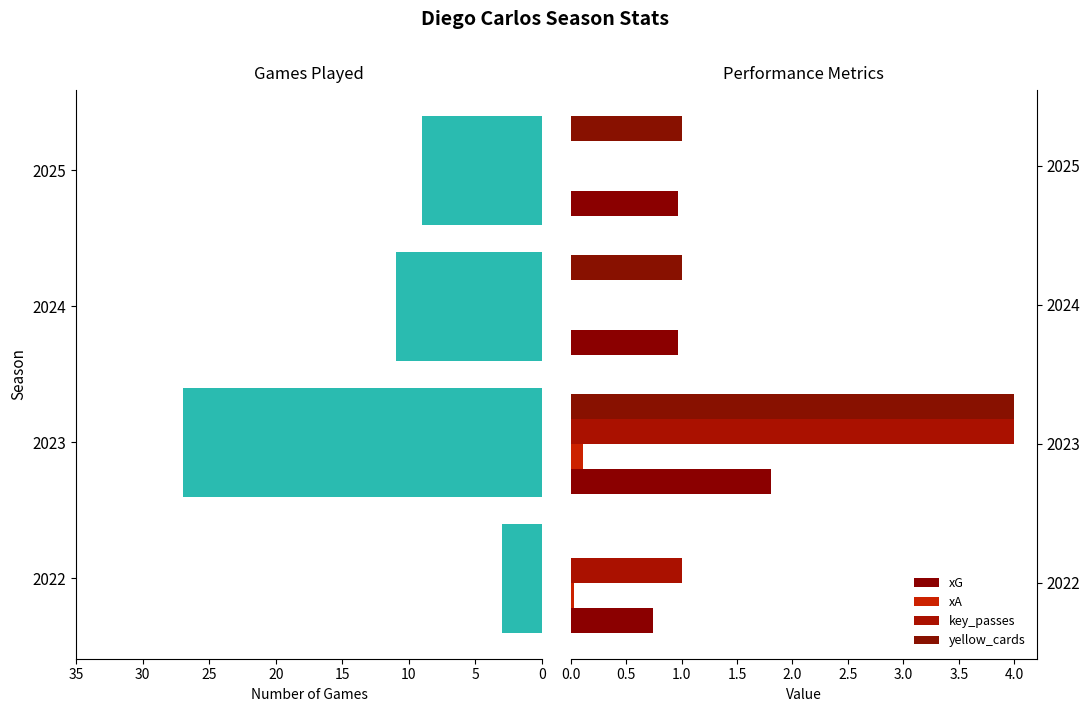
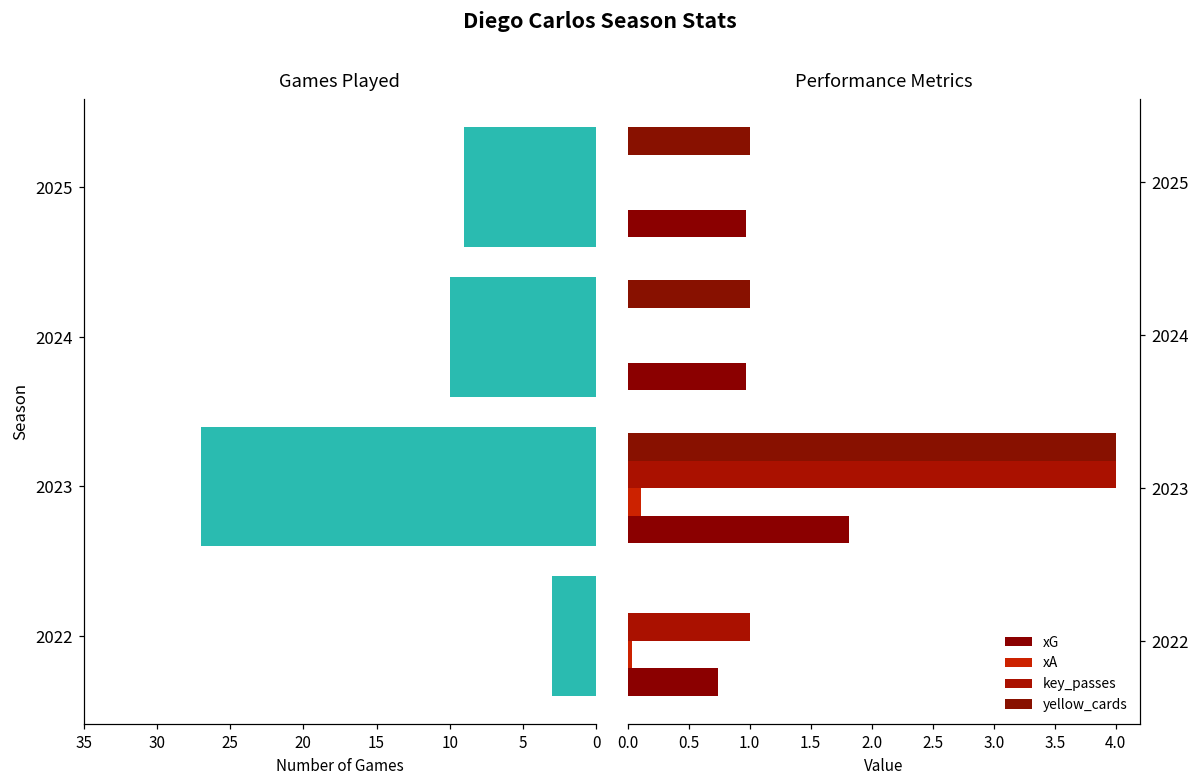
Games Played, 2024: 11 -> 10
